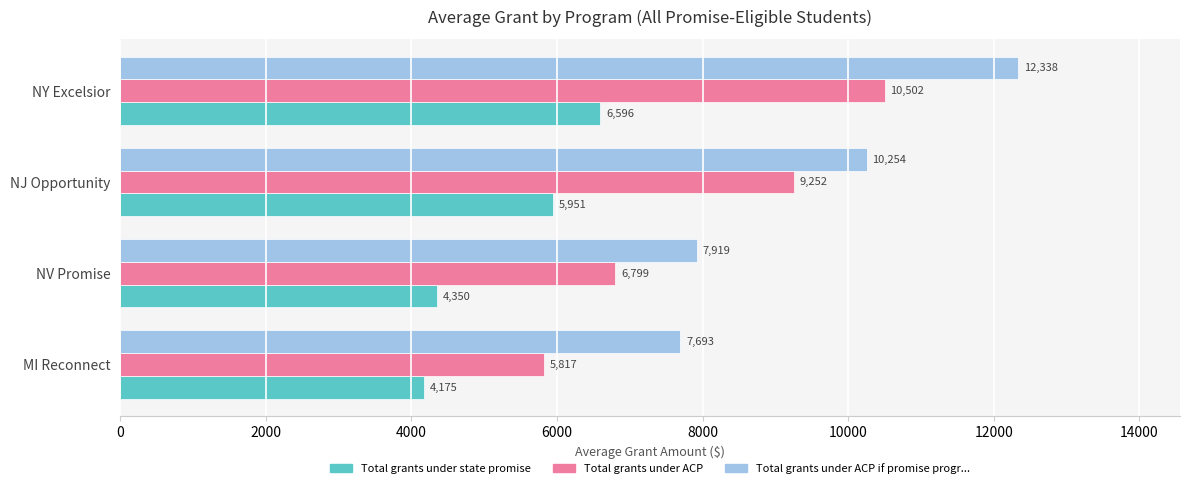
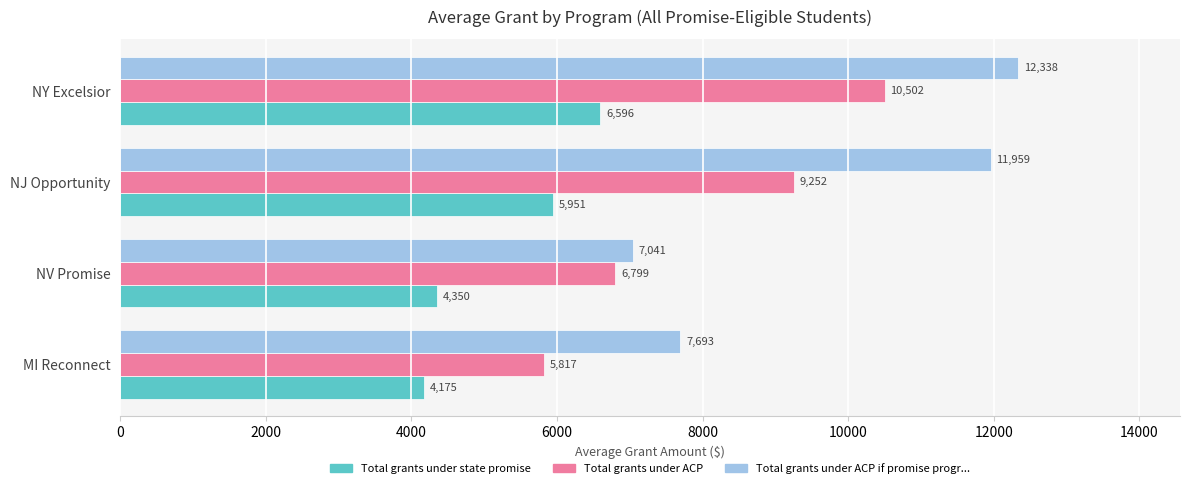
Total grants under ACP if promise progr..., NJ Opportunity: 10,254 -> 11,959
Total grants under ACP if promise progr..., NV Promise: 7,919 -> 7,041
